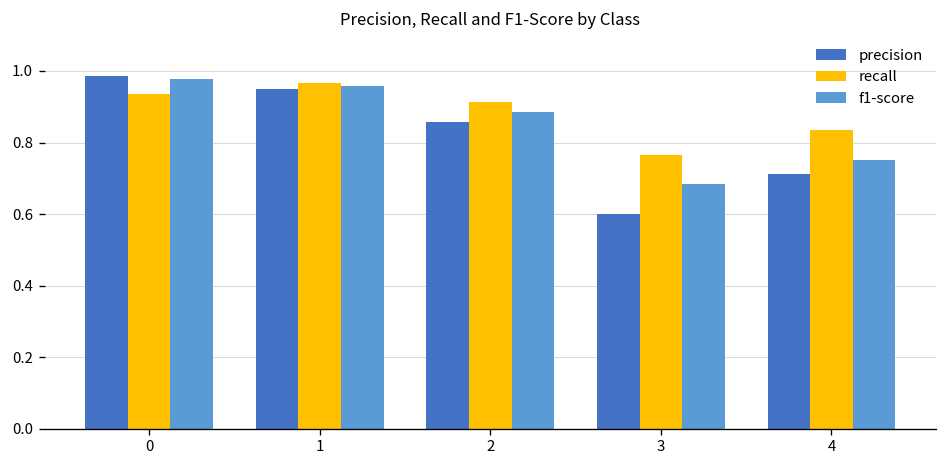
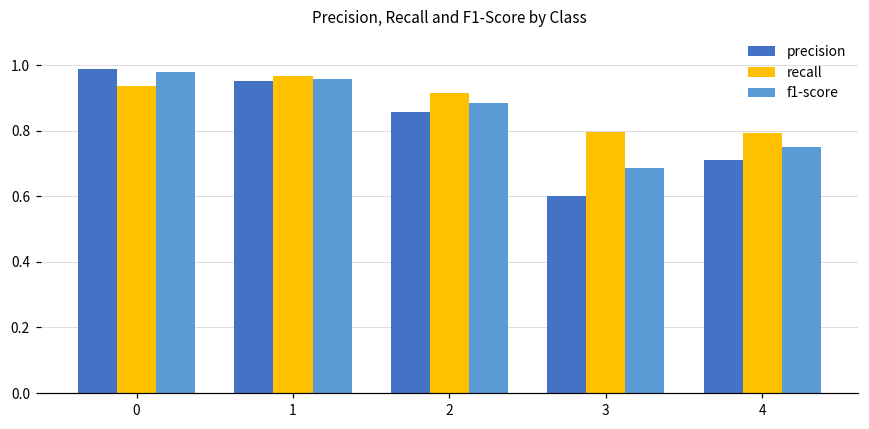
recall, 3: 0.77 -> 0.80
recall, 4: 0.84 -> 0.79
